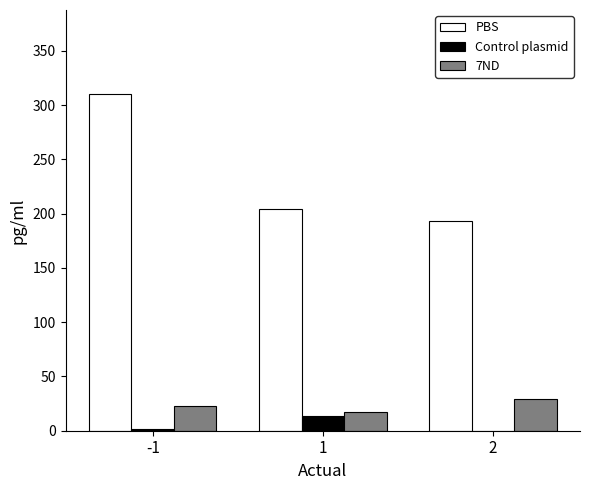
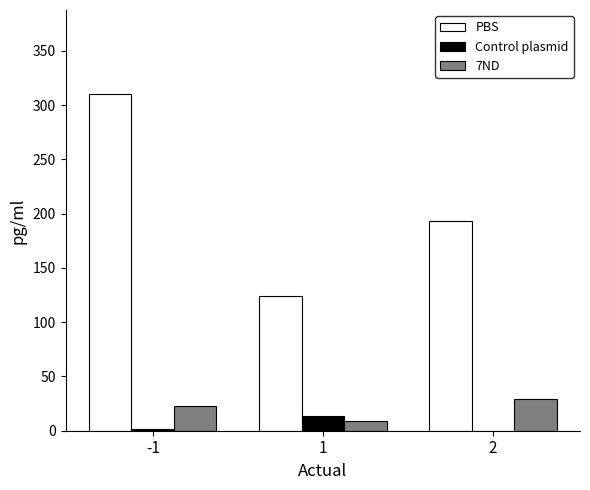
PBS, 1: 204 -> 124
7ND, 1: 17 -> 9
